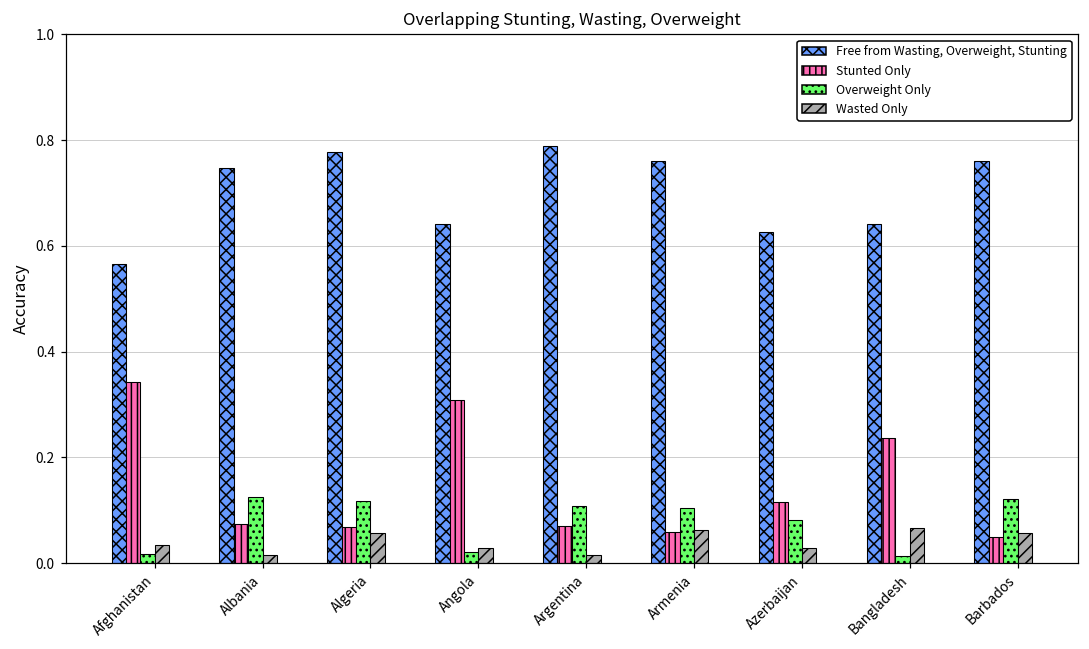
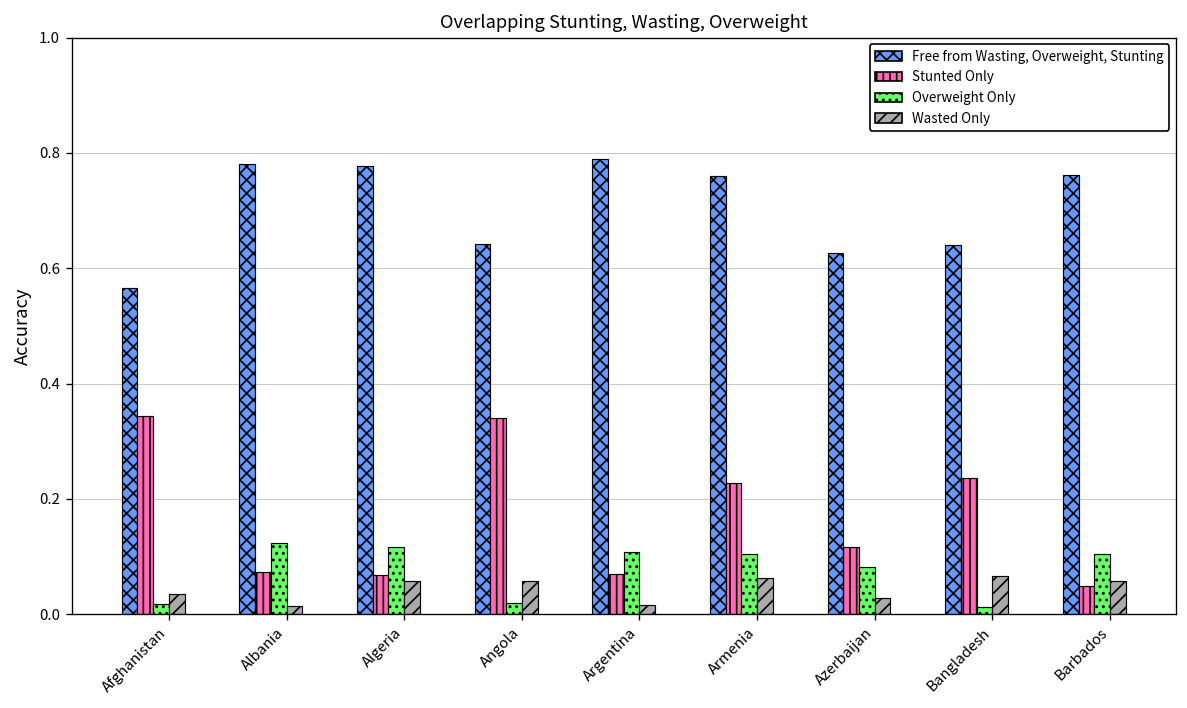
Free from Wasting, Overweight, Stunting, Albania: 0.75 -> 0.78
Stunted Only, Angola: 0.31 -> 0.34
Wasted Only, Angola: 0.03 -> 0.06
Stunted Only, Armenia: 0.06 -> 0.23
Overweight Only, Barbados: 0.12 -> 0.11
